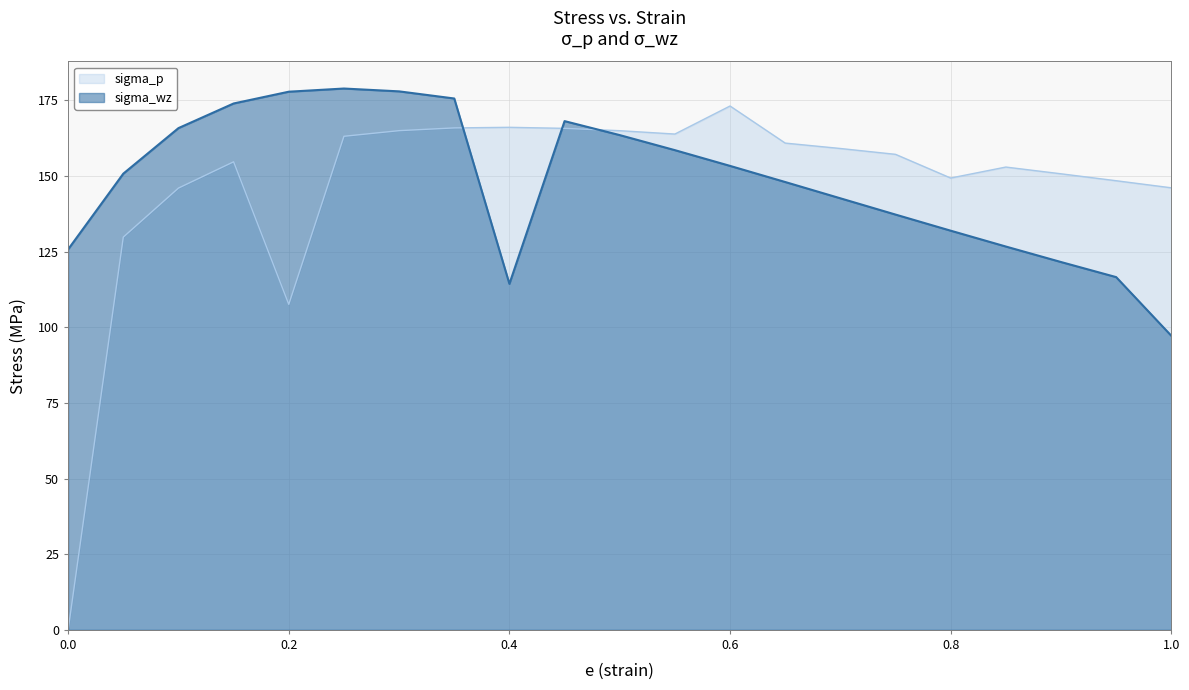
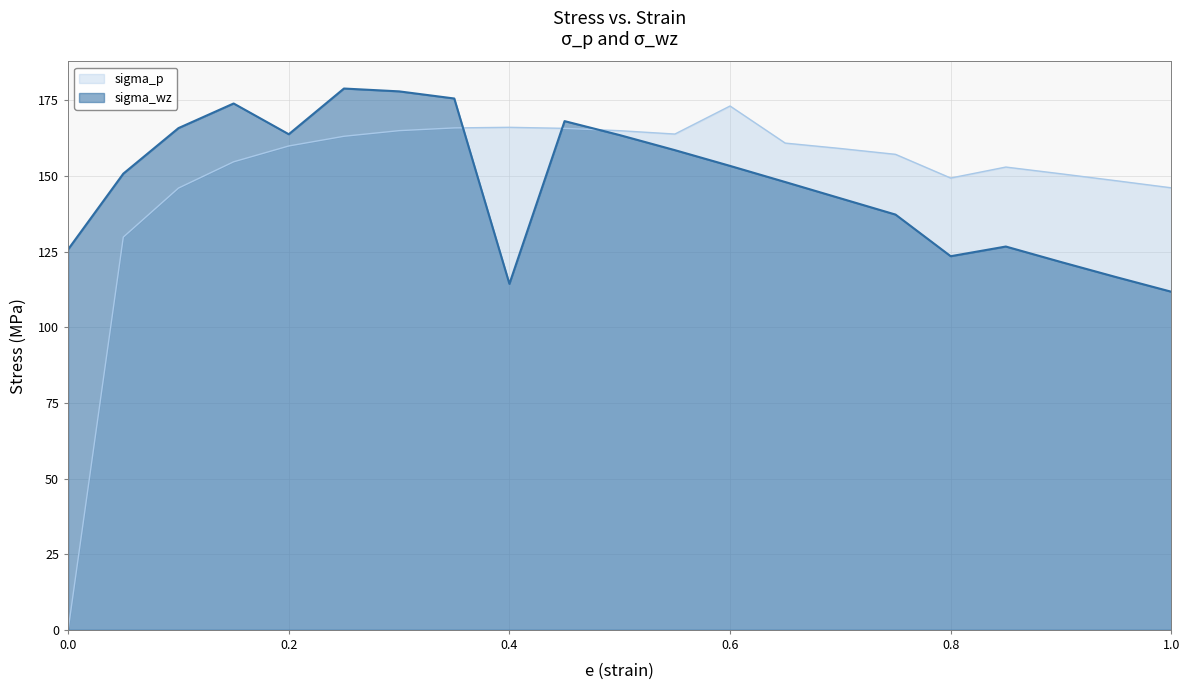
sigma_p, 0.2: 108 -> 160
sigma_wz, 0.2: 178 -> 164
sigma_wz, 0.8: 132 -> 123
sigma_wz, 1.0: 97 -> 112
